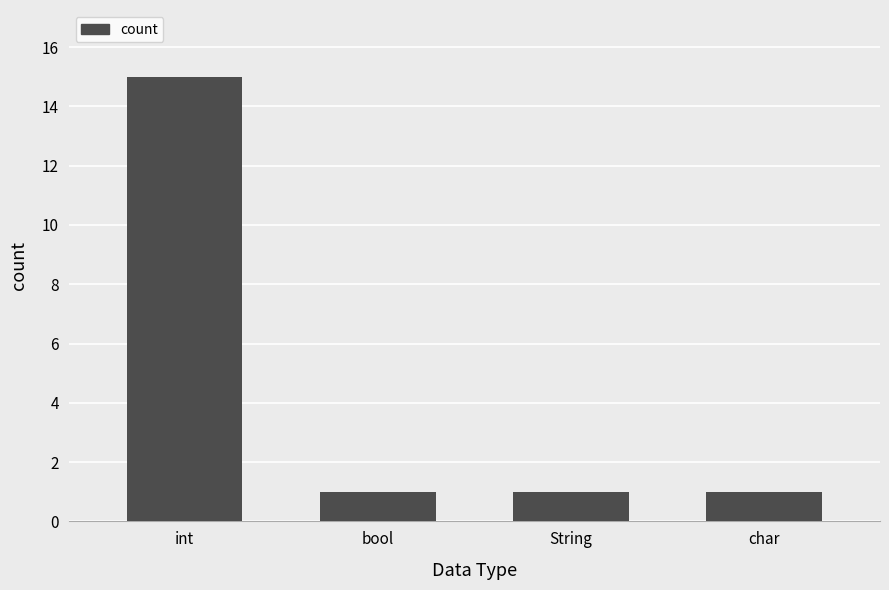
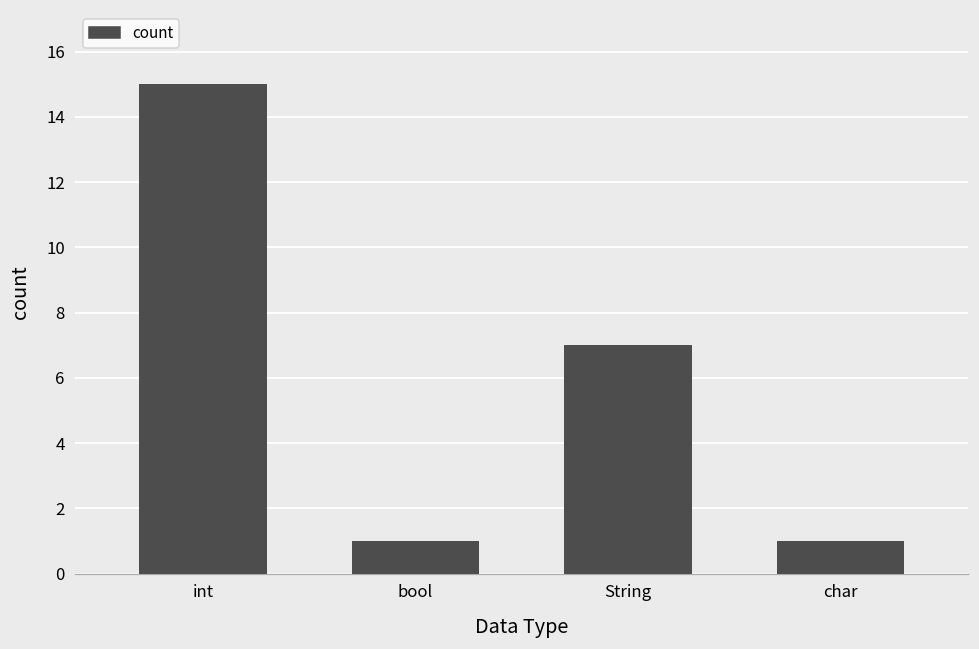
String: 1 -> 7
